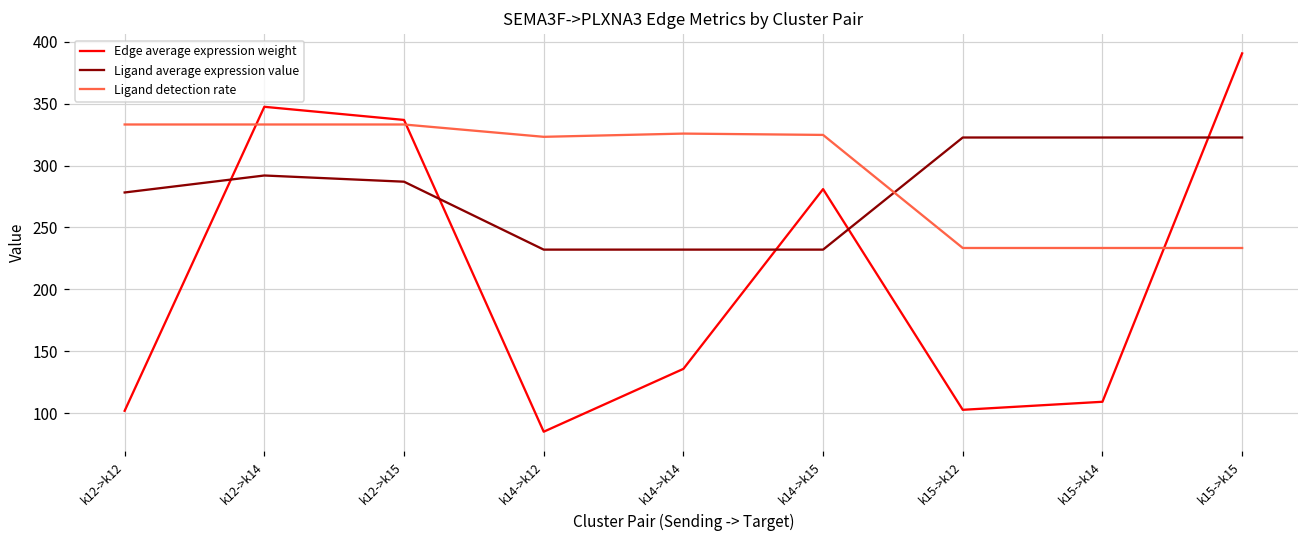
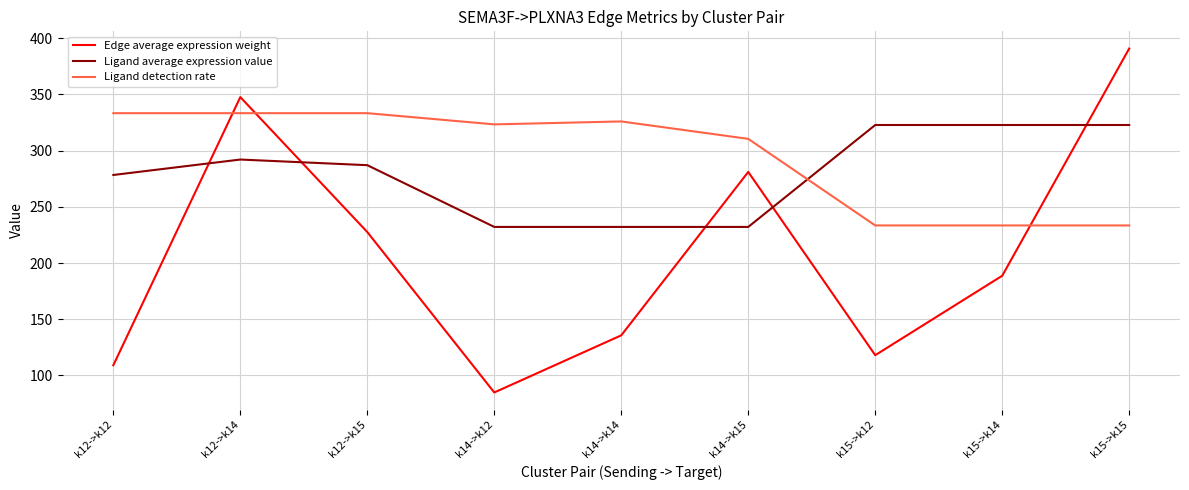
Edge average expression weight, k12->k12: 102 -> 109
Edge average expression weight, k12->k15: 337 -> 228
Ligand detection rate, k14->k15: 325 -> 310
Edge average expression weight, k15->k12: 103 -> 118
Edge average expression weight, k15->k14: 109 -> 189
